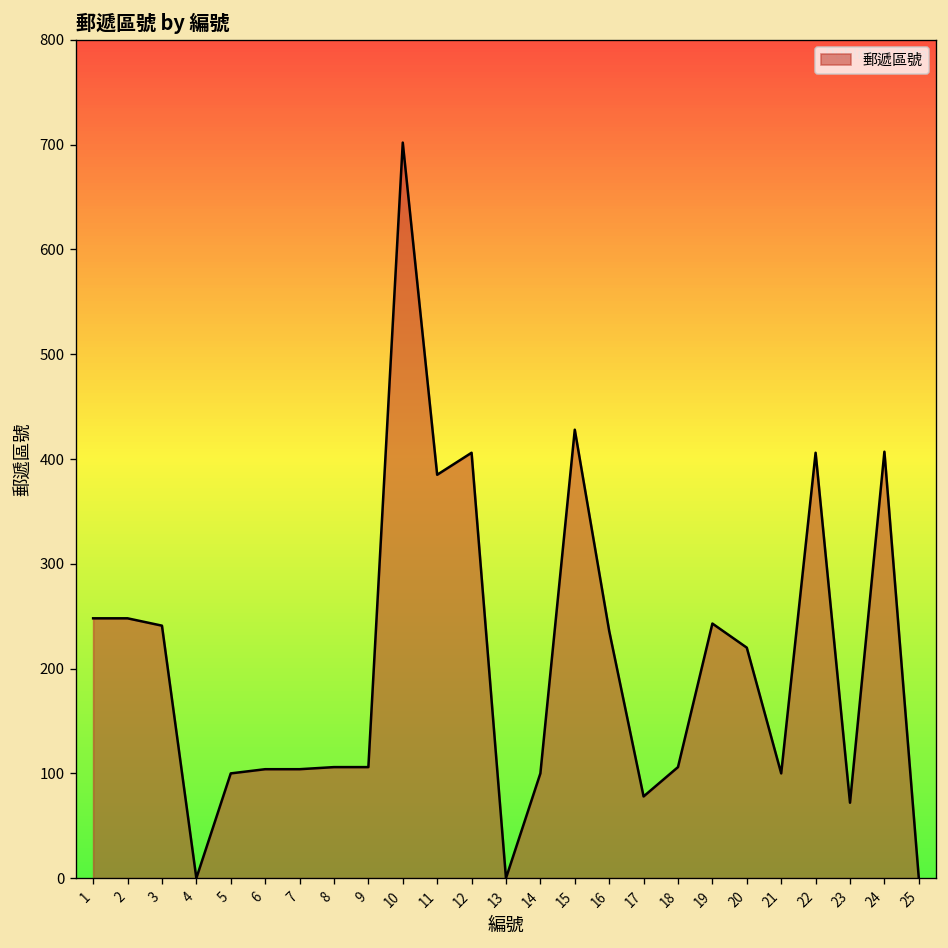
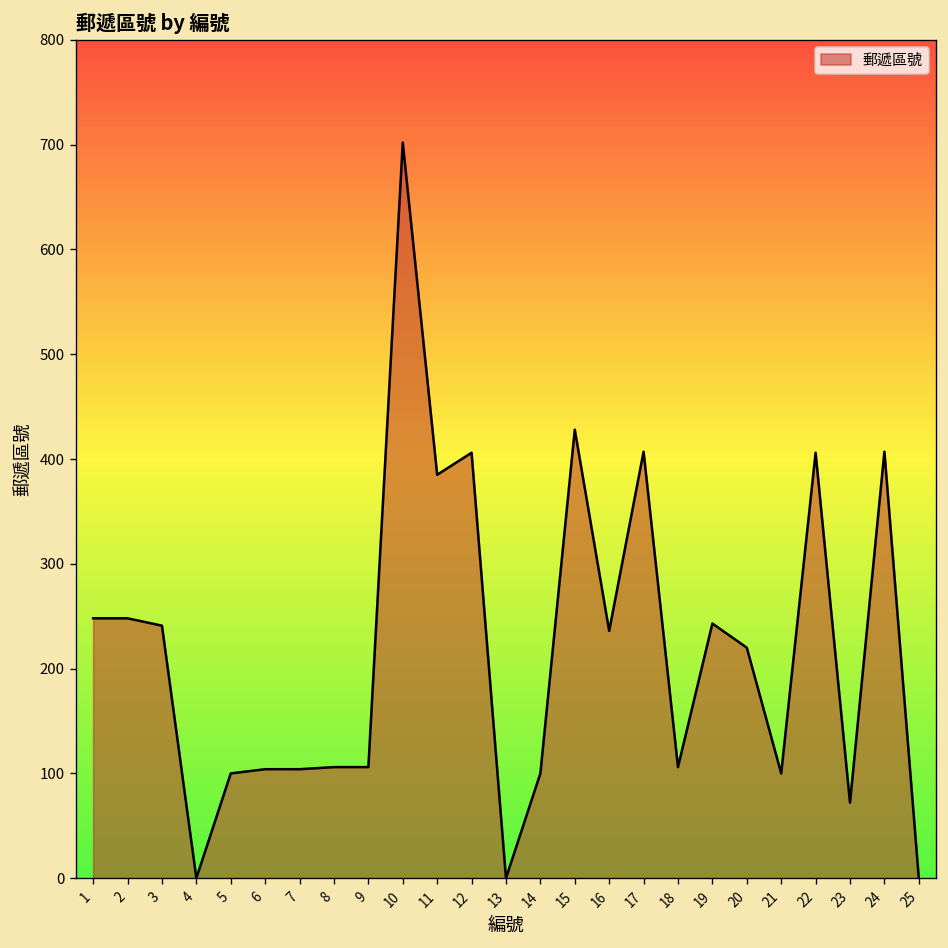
17: 80 -> 410
